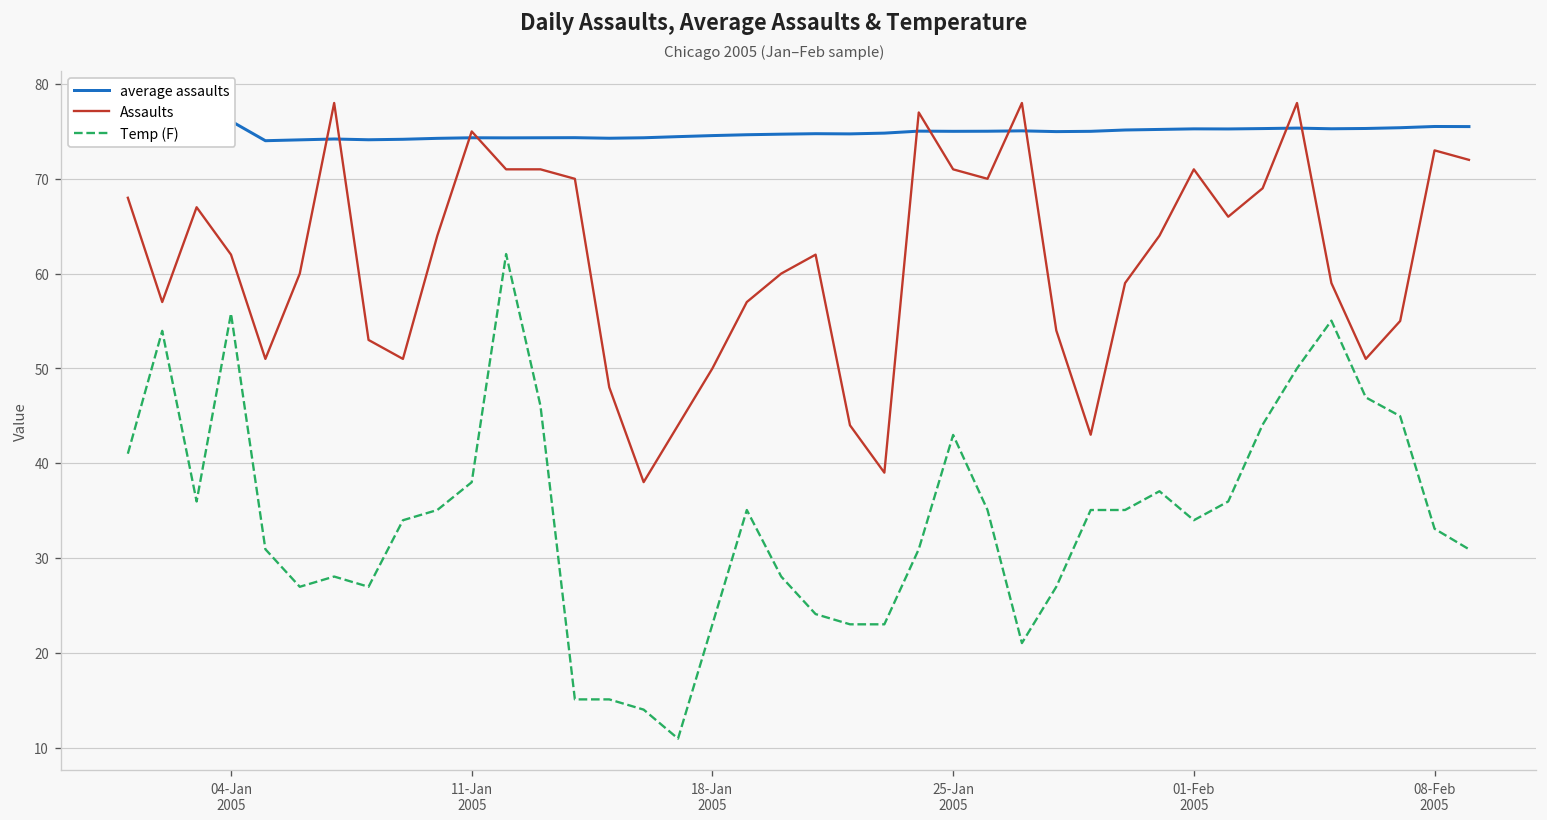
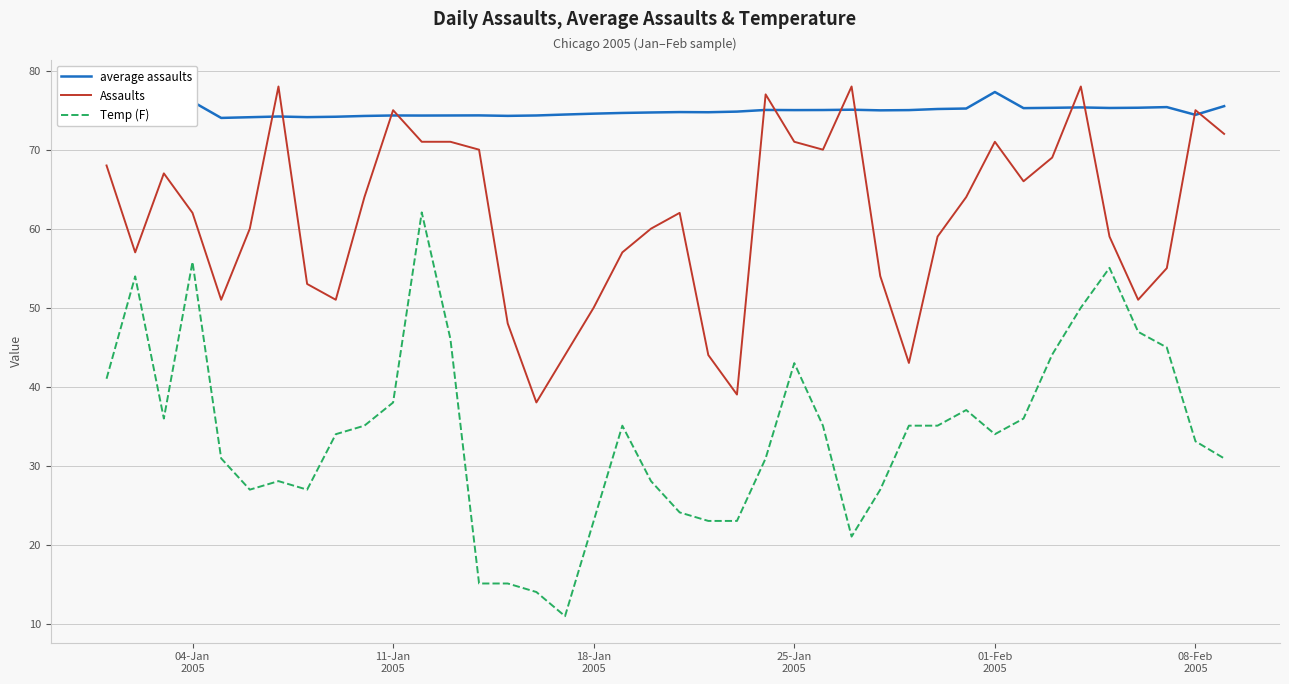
average assaults, 01-Feb 2005: 75 -> 77
average assaults, 08-Feb 2005: 76 -> 74
Assaults, 08-Feb 2005: 73 -> 75
